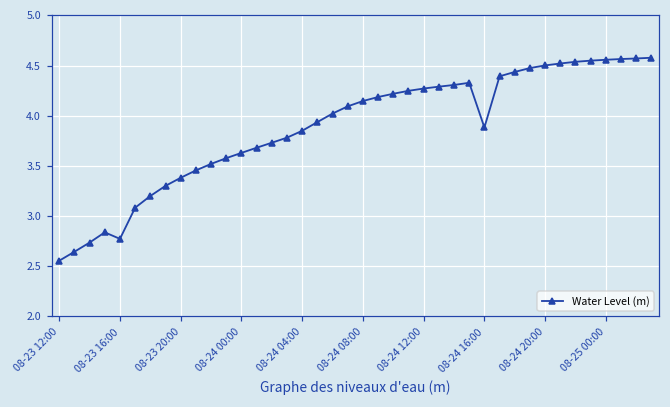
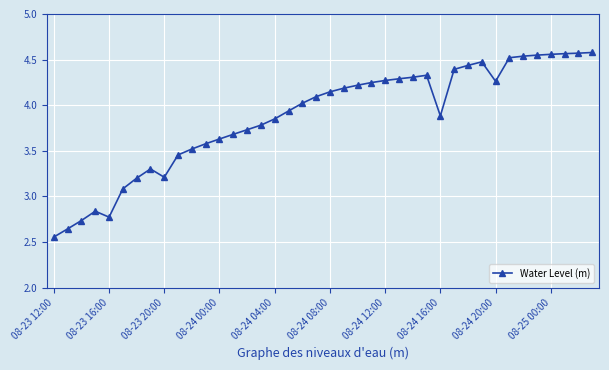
08-23 20:00: 3.4 -> 3.2
08-24 20:00: 4.5 -> 4.3
